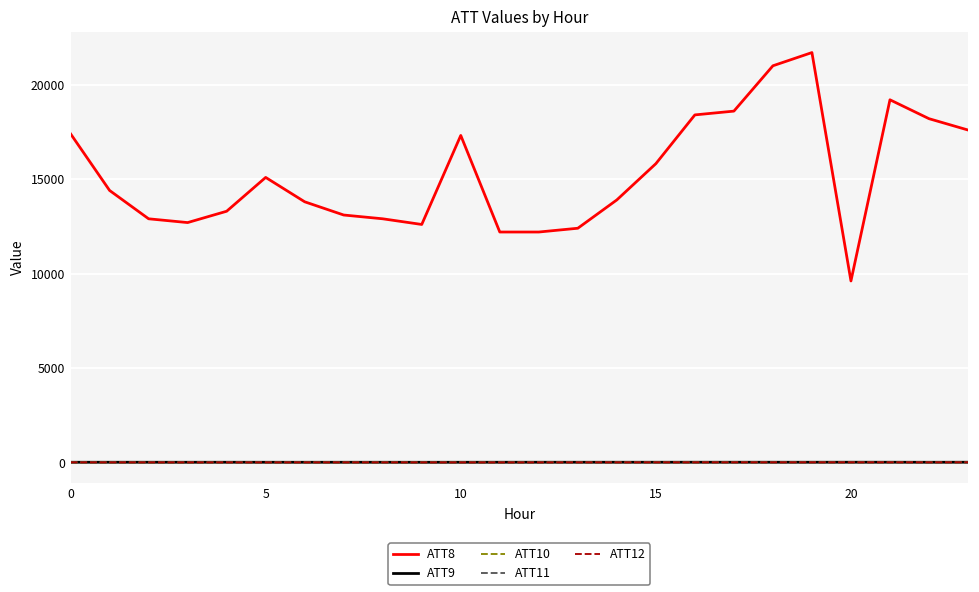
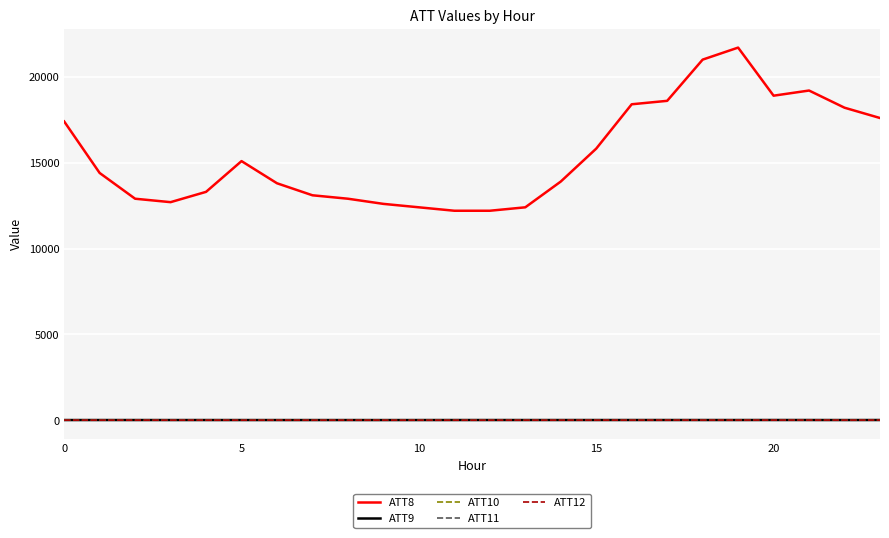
ATT8, 10: 17300 -> 12400
ATT8, 20: 9600 -> 18900
